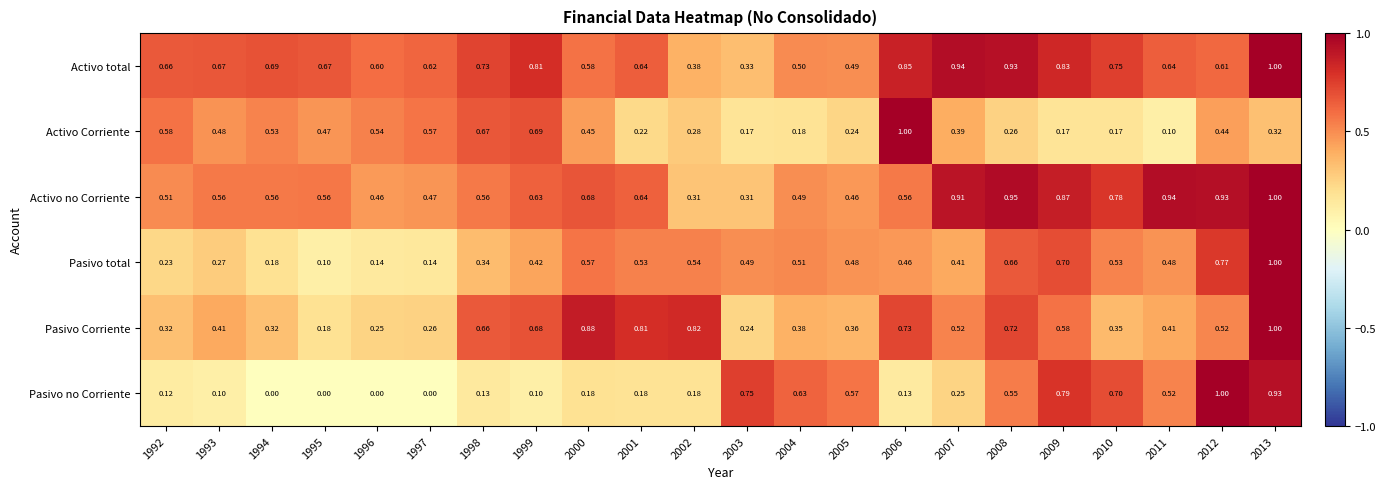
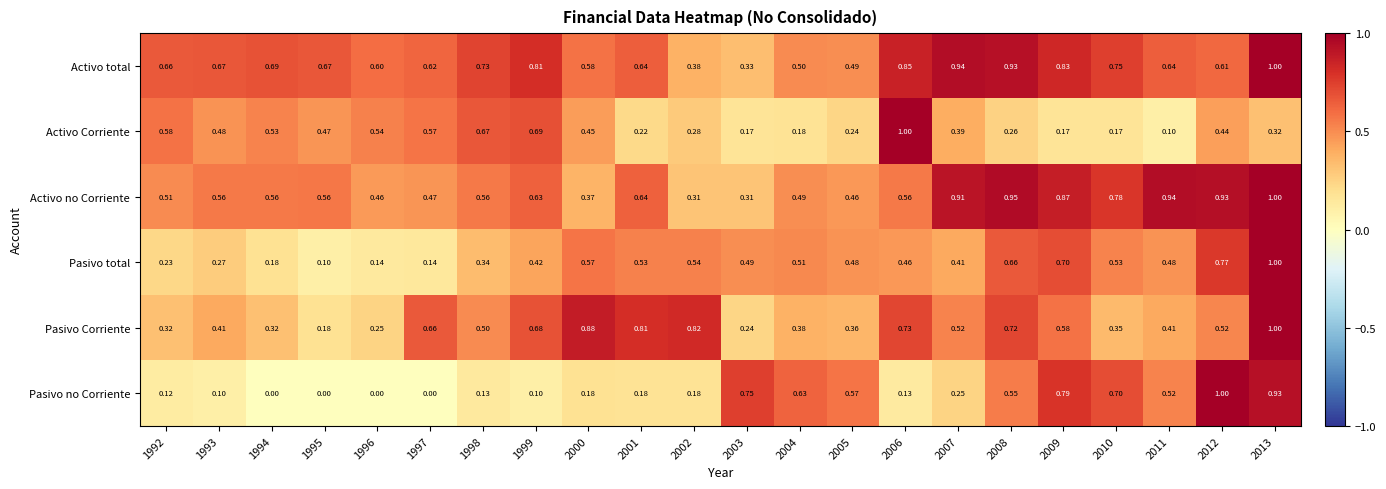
Activo no Corriente, 2000: 0.68 -> 0.37
Pasivo Corriente, 1997: 0.26 -> 0.66
Pasivo Corriente, 1998: 0.66 -> 0.50
